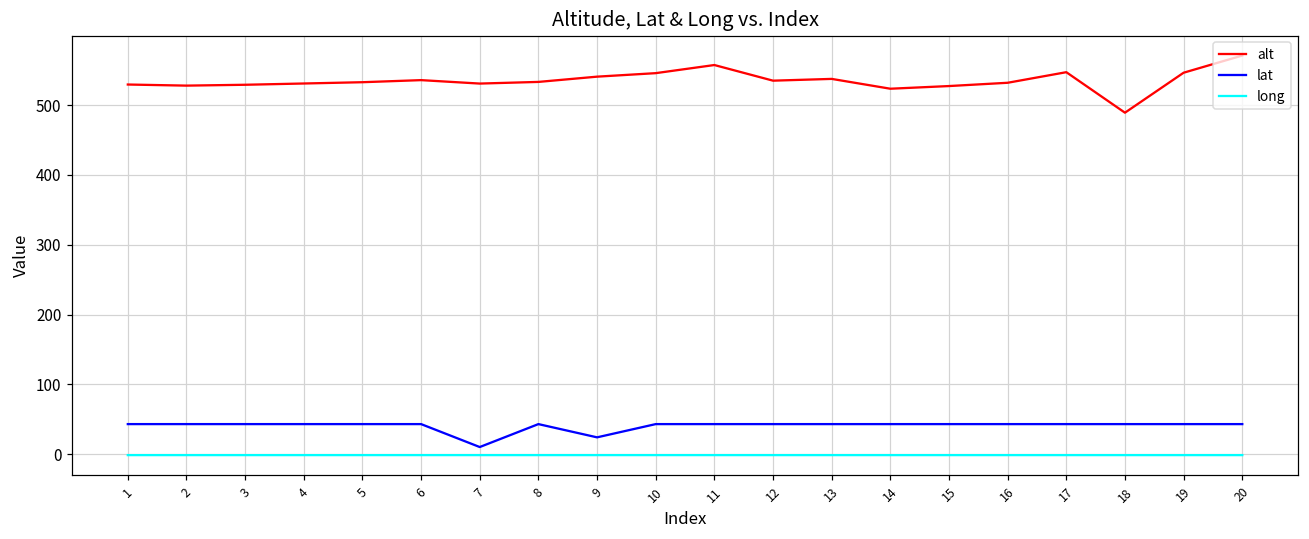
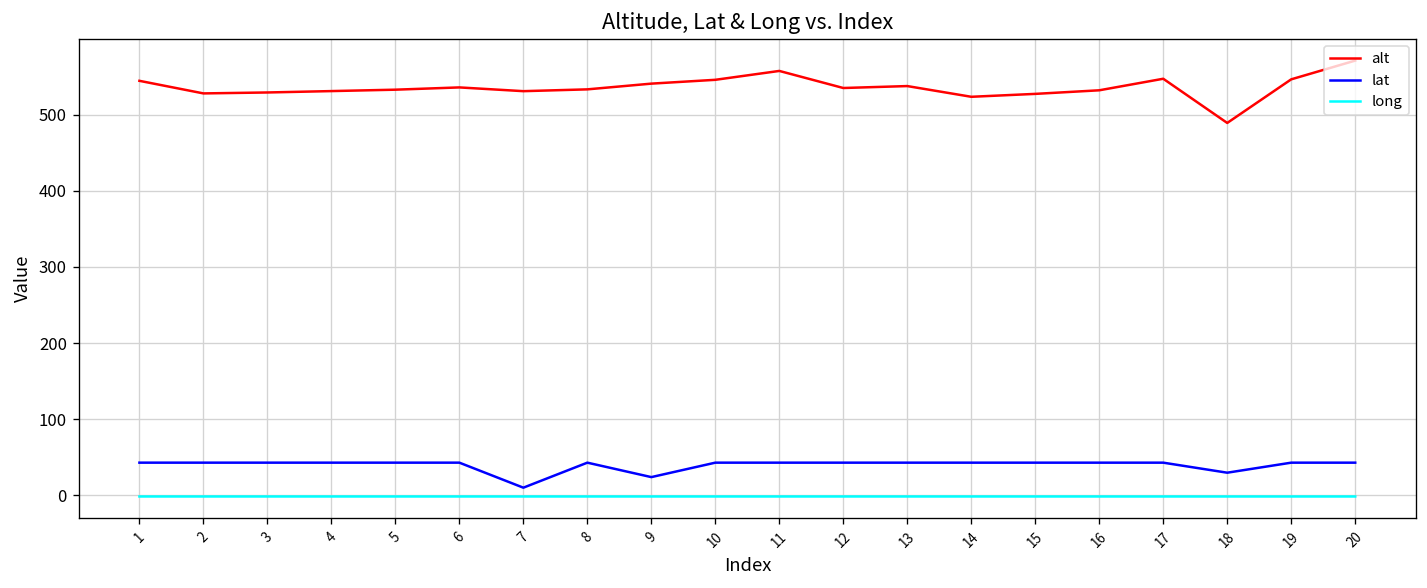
alt, 1: 530 -> 540
lat, 18: 40 -> 30
